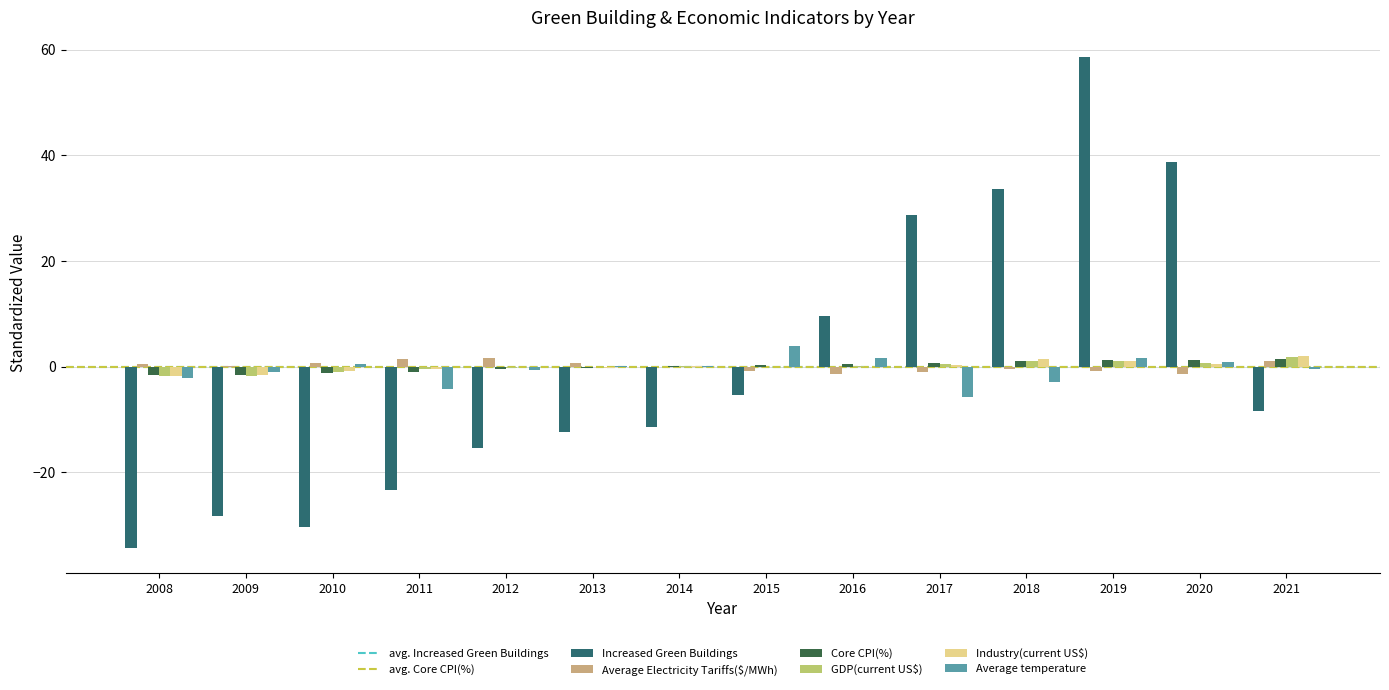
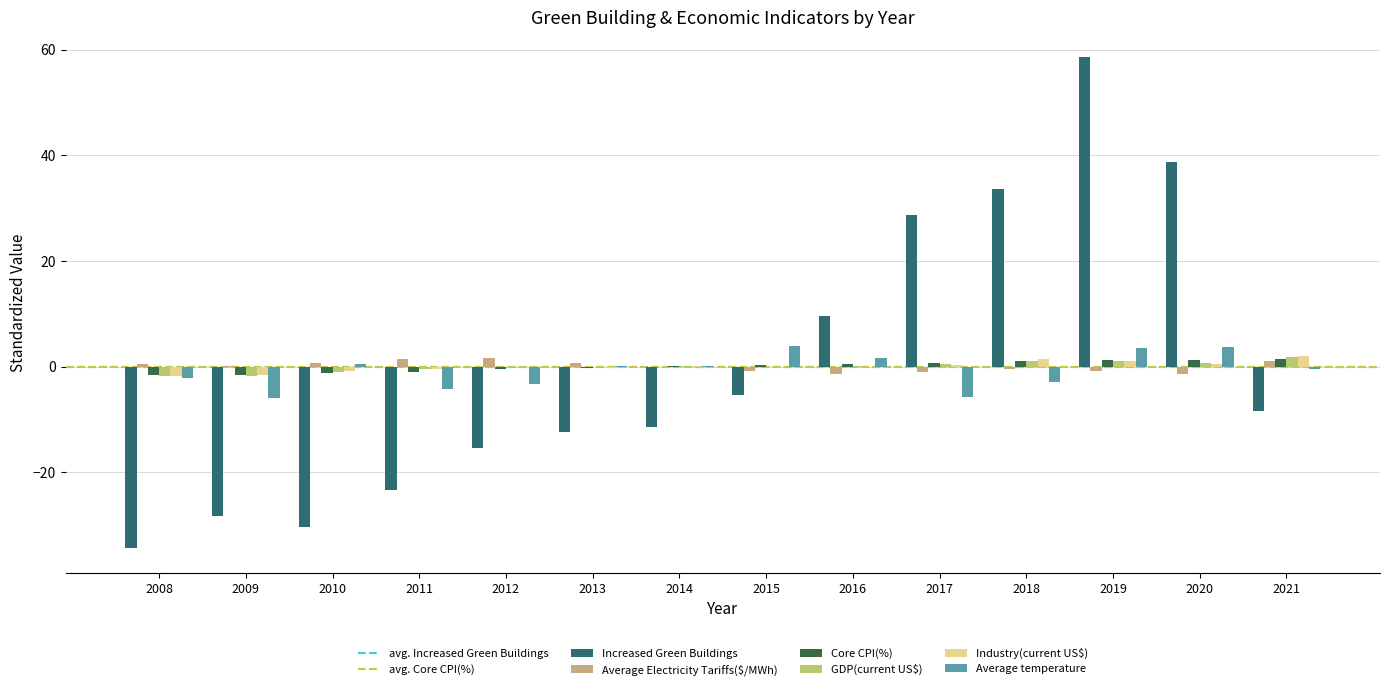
Average temperature, 2009: -1 -> -6
Average temperature, 2012: -1 -> -3
Average temperature, 2019: 2 -> 4
Average temperature, 2020: 1 -> 4
